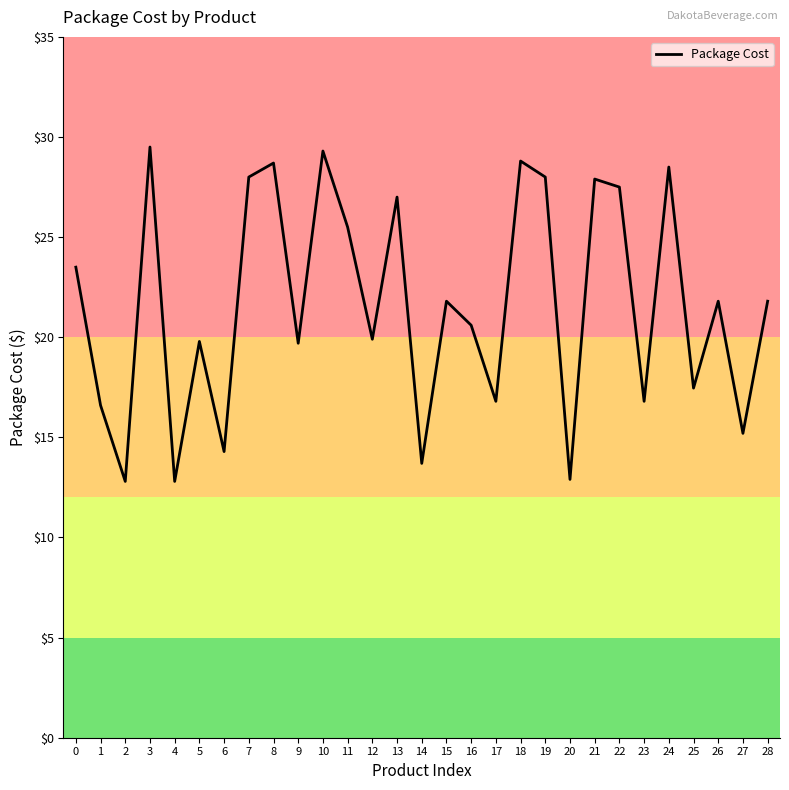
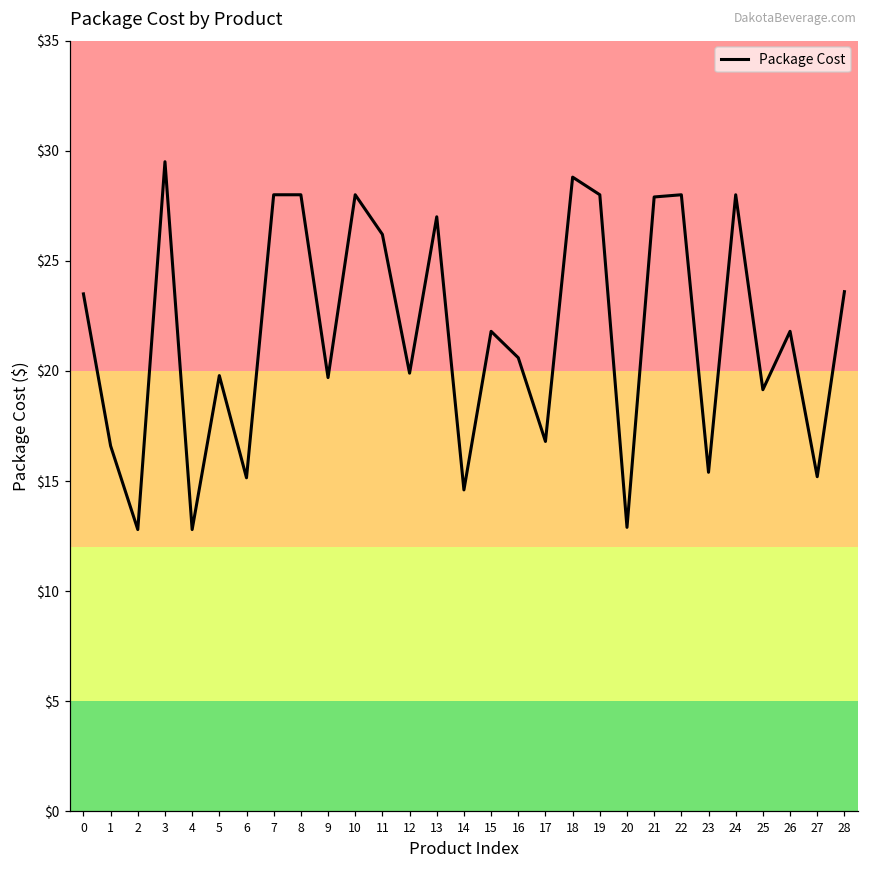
6: $14.3 -> $15.2
8: $28.7 -> $28.0
10: $29.3 -> $28.0
11: $25.5 -> $26.2
14: $13.7 -> $14.6
22: $27.5 -> $28.0
23: $16.8 -> $15.4
24: $28.5 -> $28.0
25: $17.5 -> $19.2
28: $21.8 -> $23.6
